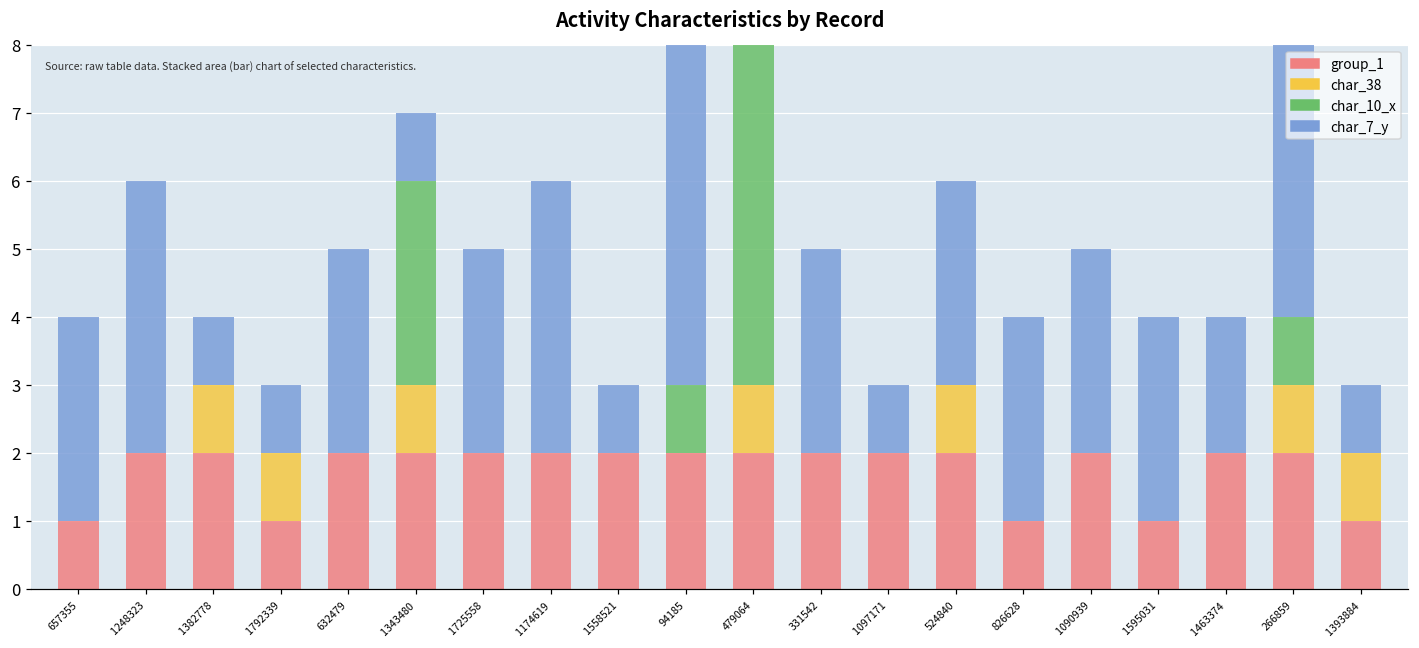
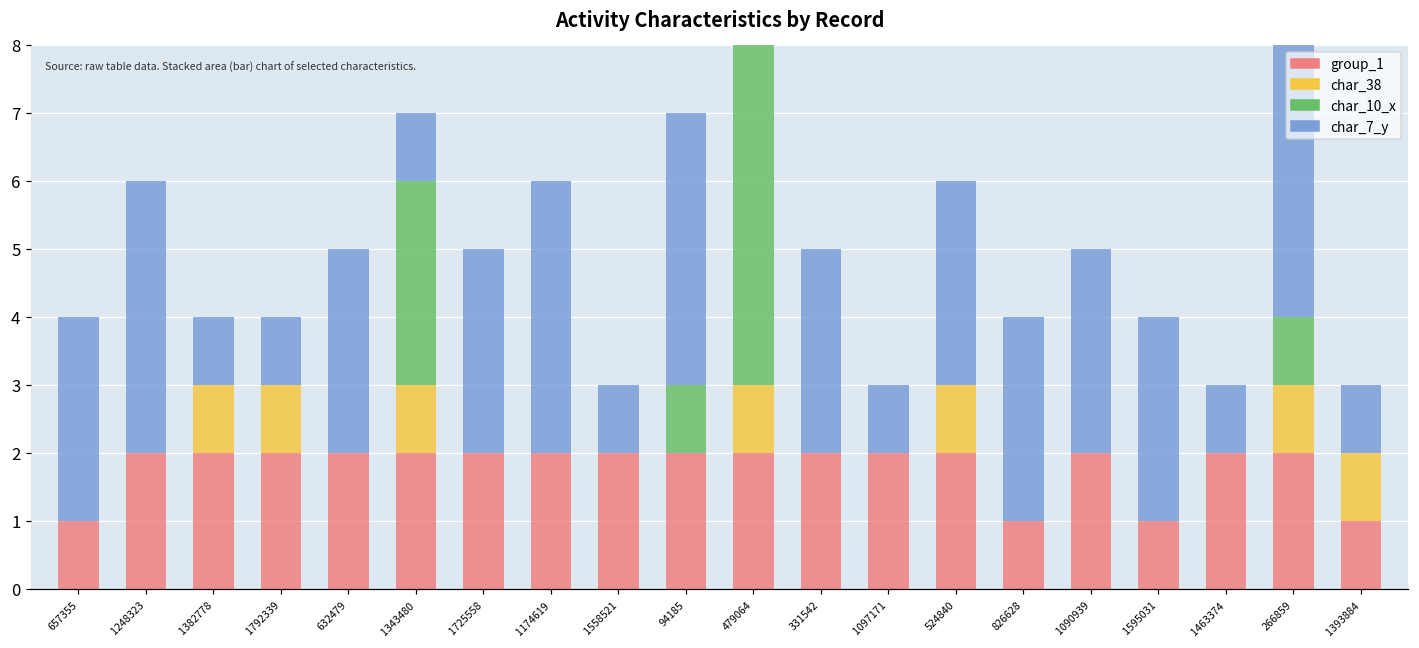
group_1, 1792339: 1 -> 2
char_7_y, 94185: 5 -> 4
char_7_y, 1463374: 2 -> 1
